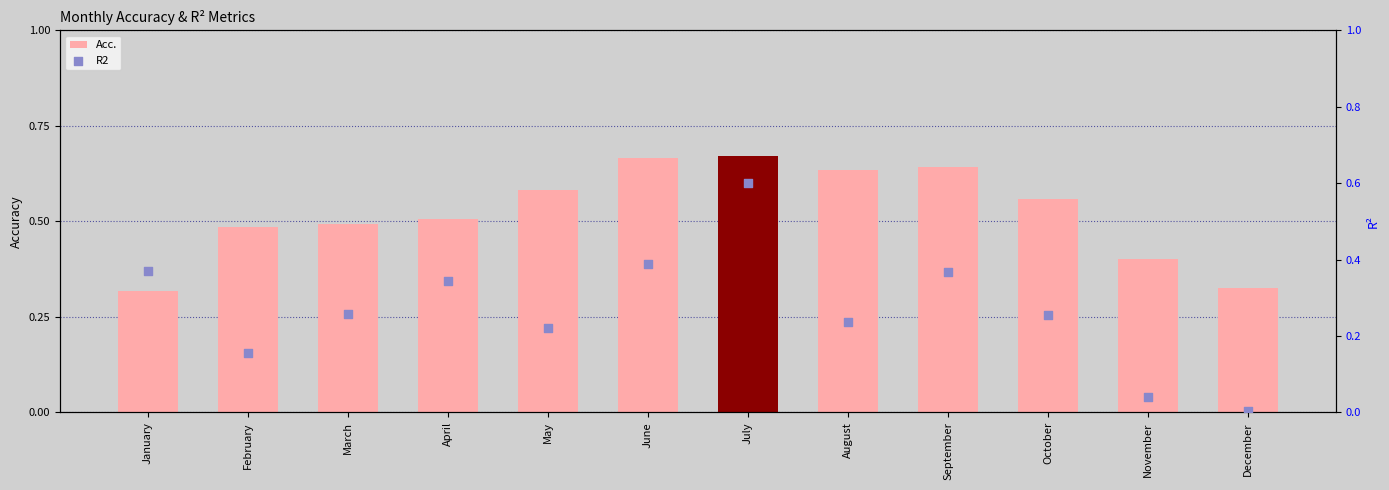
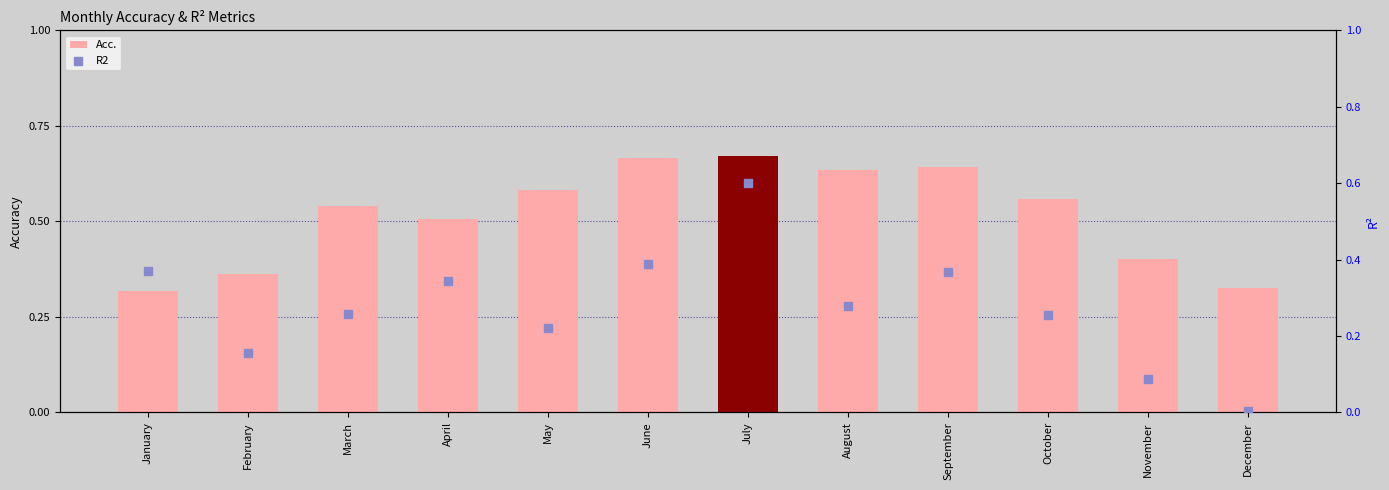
Acc., February: 0.49 -> 0.36
Acc., March: 0.49 -> 0.54
R2, August: 0.24 -> 0.28
R2, November: 0.04 -> 0.09
